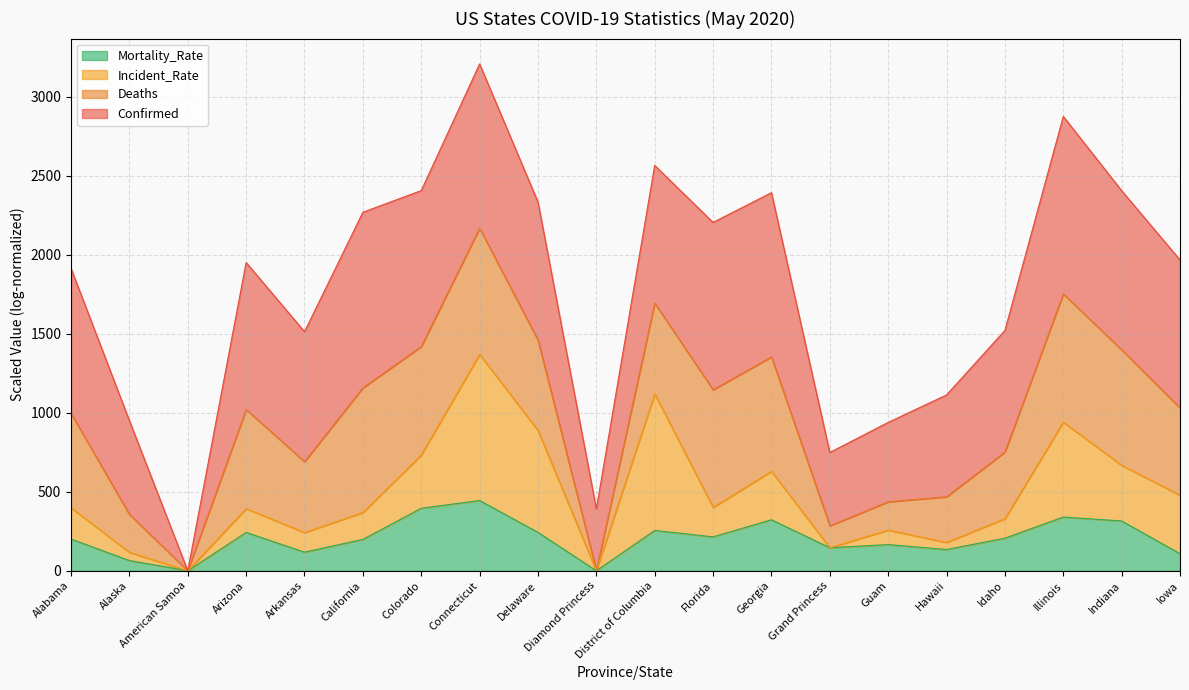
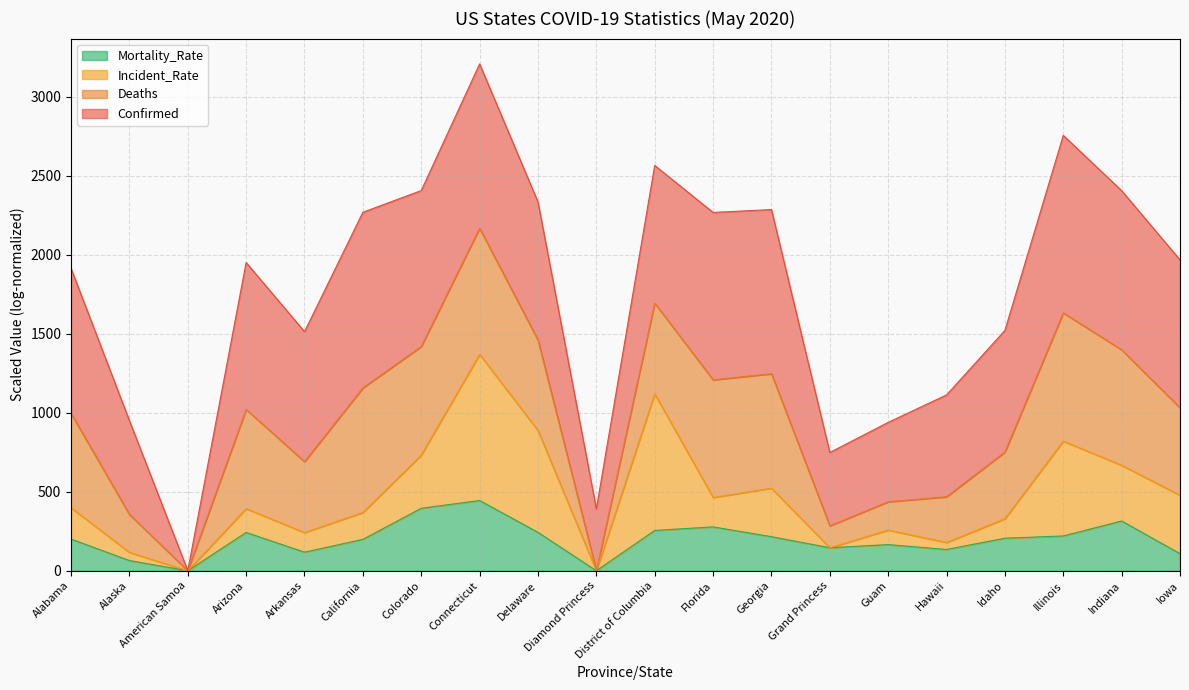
Mortality_Rate, Florida: 210 -> 280
Mortality_Rate, Georgia: 320 -> 220
Mortality_Rate, Illinois: 340 -> 220
